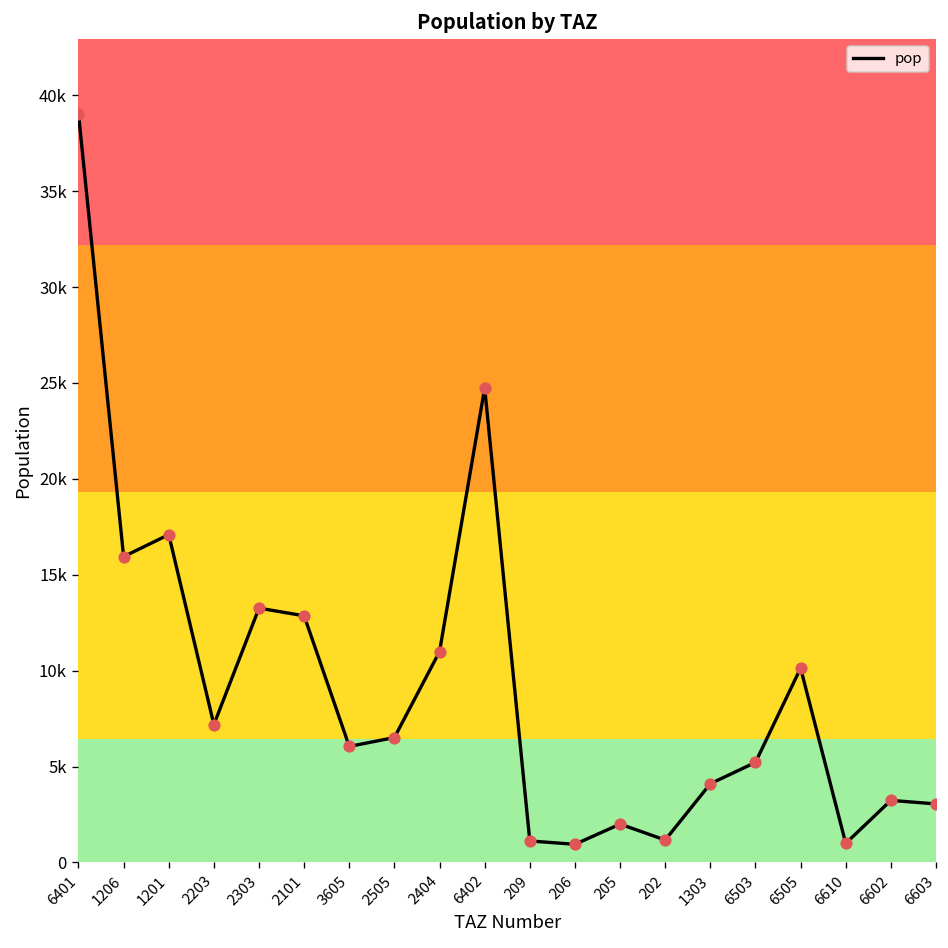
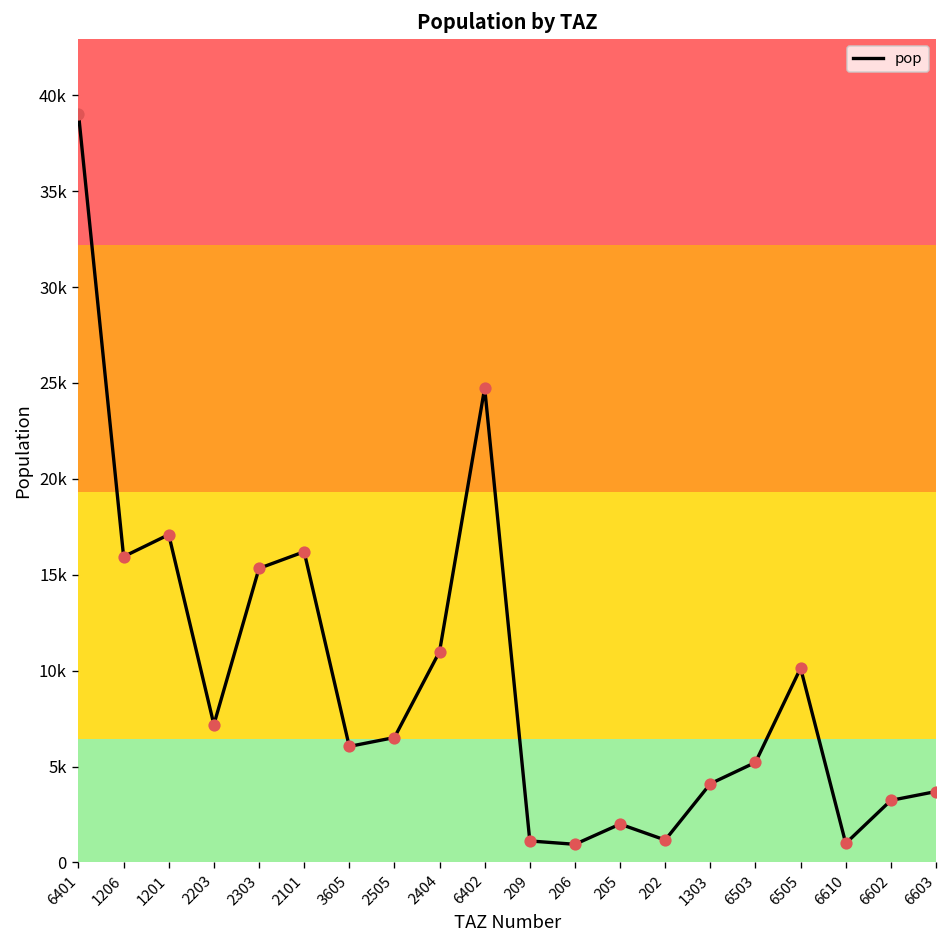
2303: 13300 -> 15300
2101: 12900 -> 16200
6603: 3100 -> 3700
